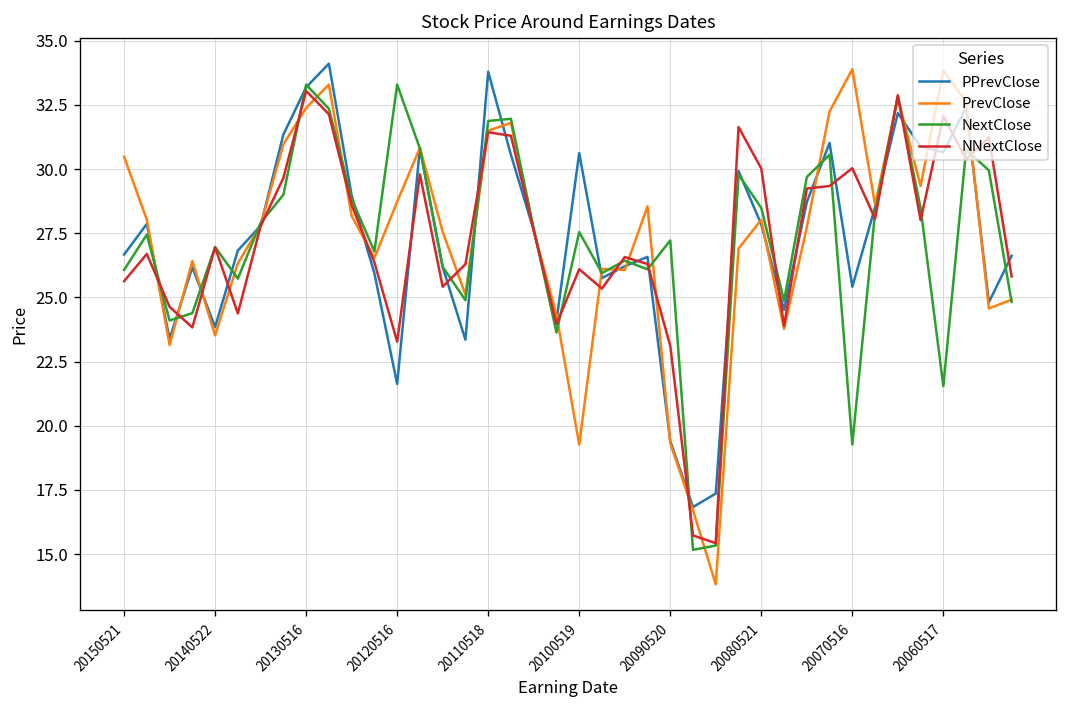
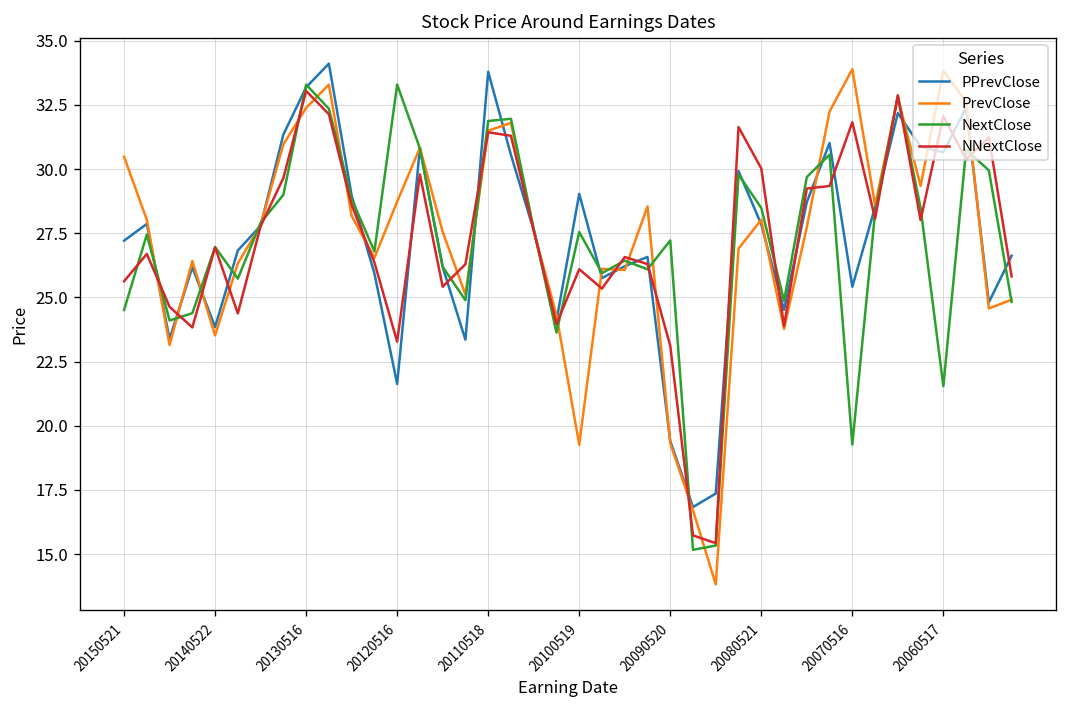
PPrevClose, 20150521: 26.7 -> 27.2
NextClose, 20150521: 26.1 -> 24.5
PPrevClose, 20100519: 30.6 -> 29.0
NNextClose, 20070516: 30.0 -> 31.8
